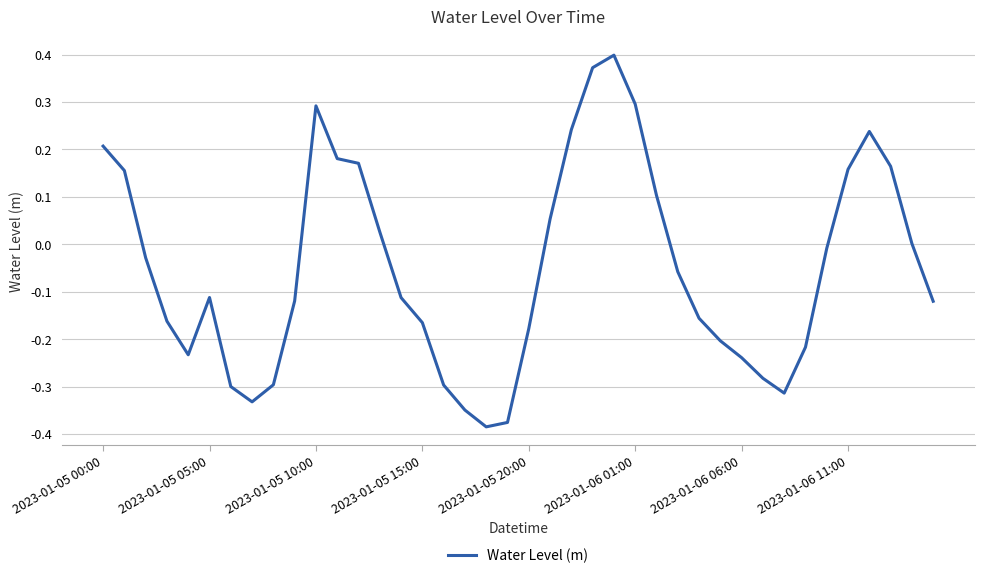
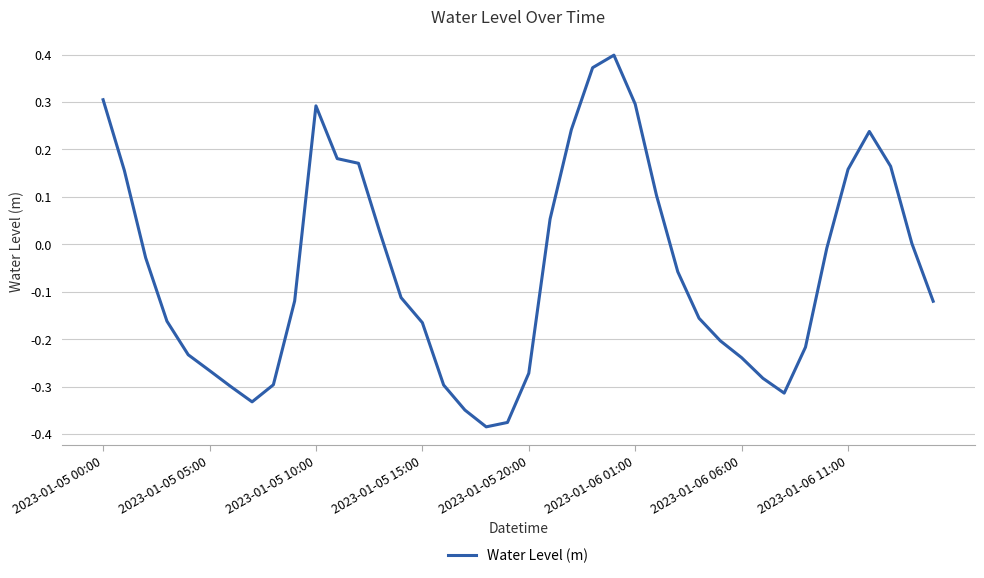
2023-01-05 00:00: 0.21 -> 0.30
2023-01-05 05:00: -0.11 -> -0.27
2023-01-05 20:00: -0.18 -> -0.27
